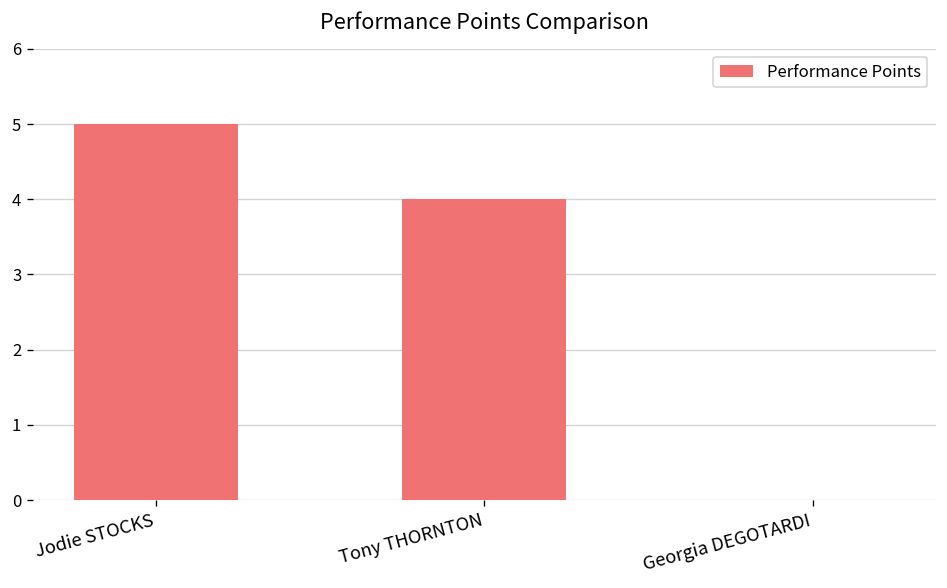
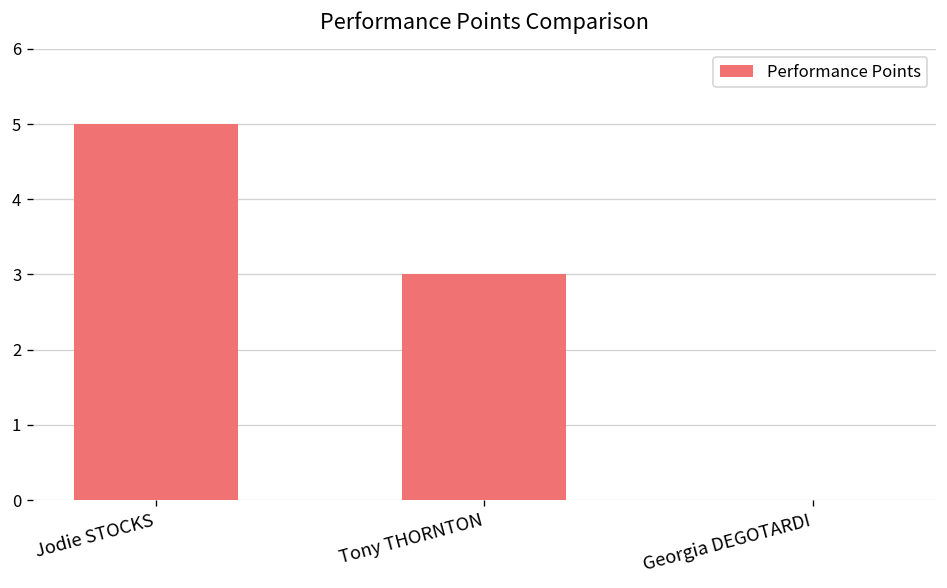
Tony THORNTON: 4 -> 3
